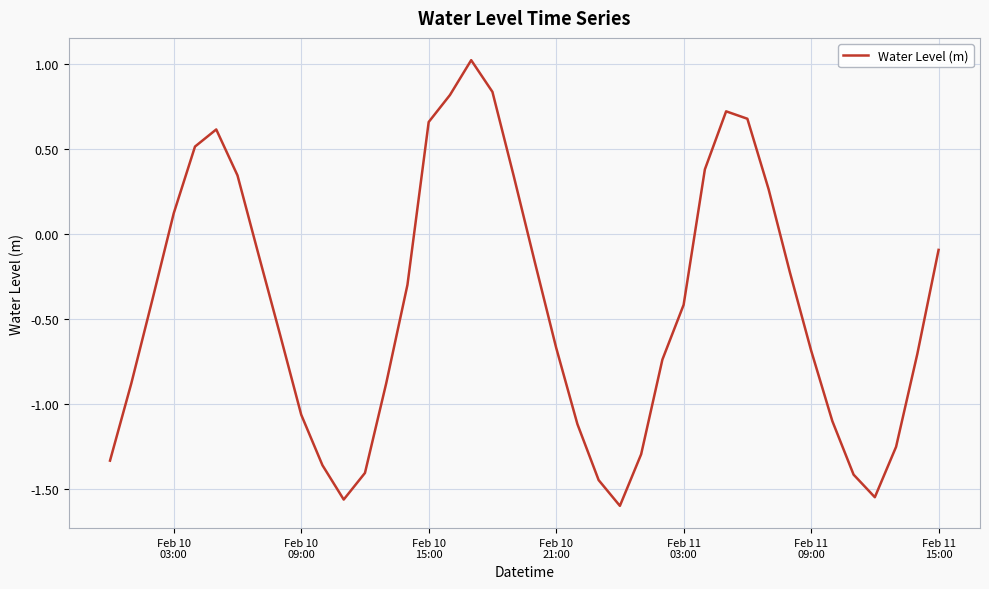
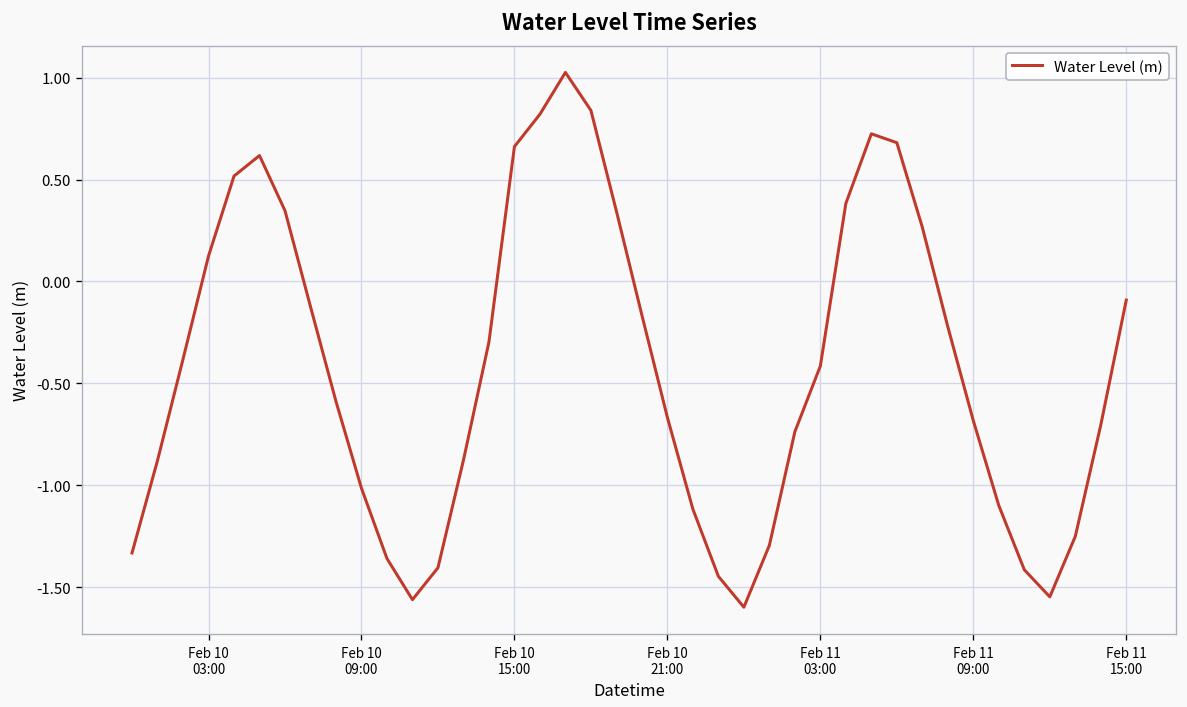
Feb 10 09:00: -1.06 -> -1.01
